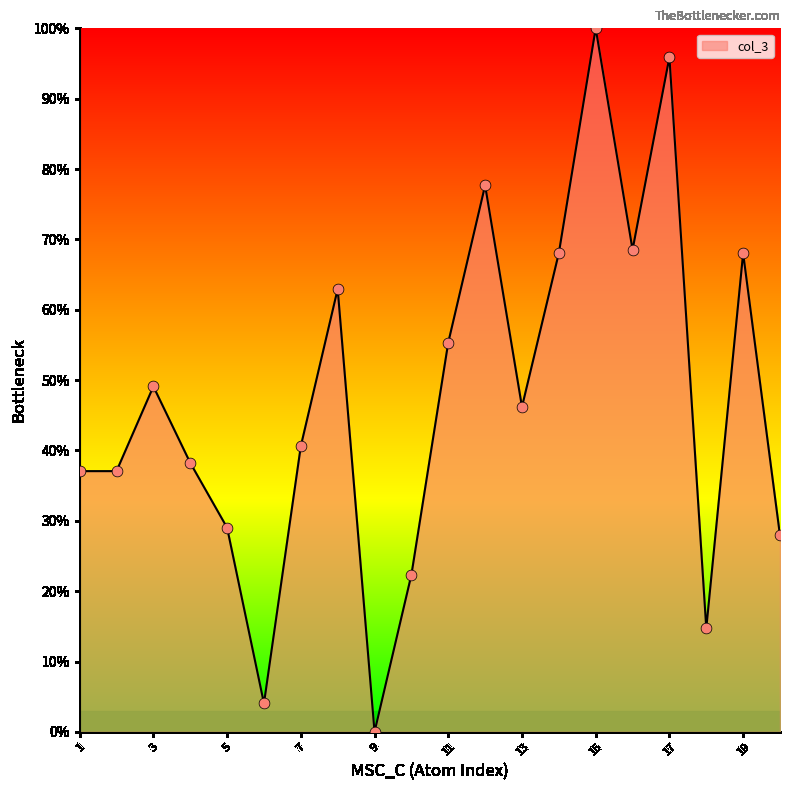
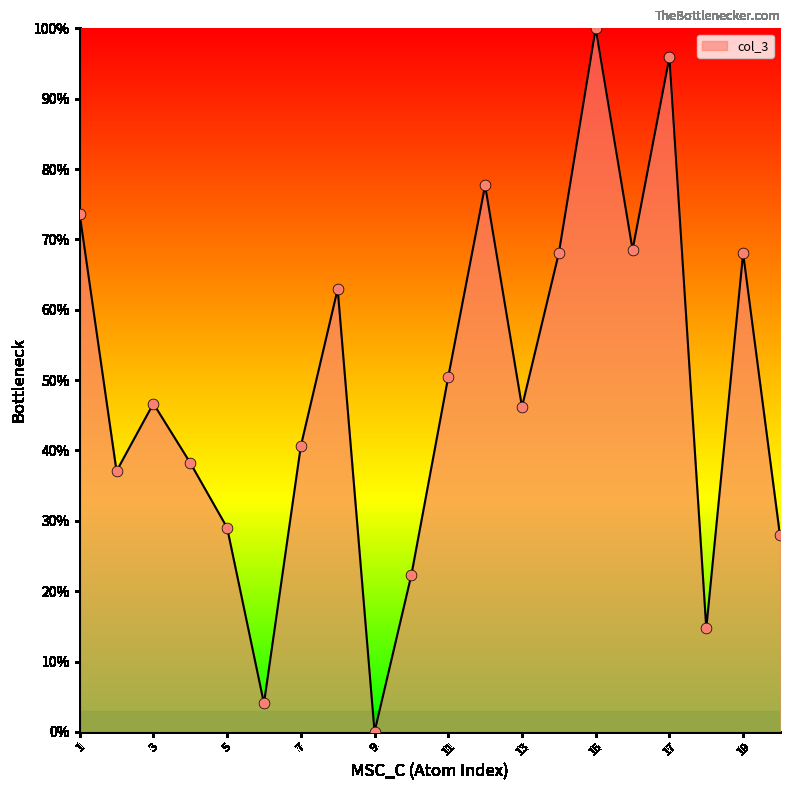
1: 37% -> 74%
3: 49% -> 47%
11: 55% -> 50%
